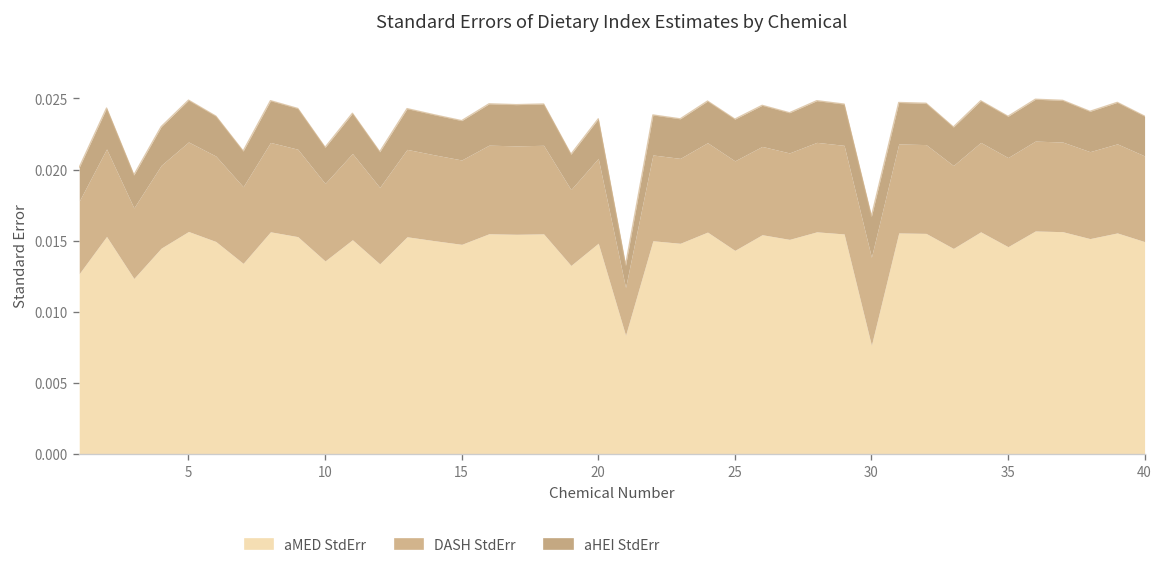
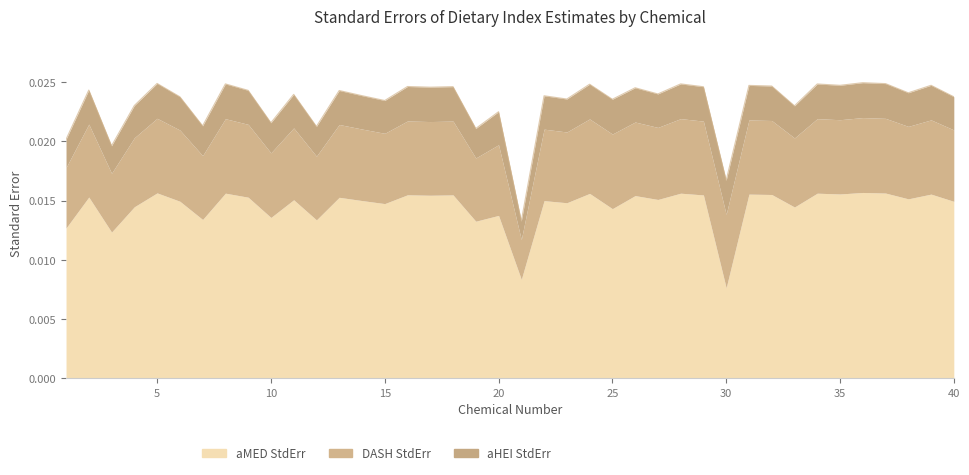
aMED StdErr, 20: 0.0148 -> 0.0137
aMED StdErr, 35: 0.0146 -> 0.0156
